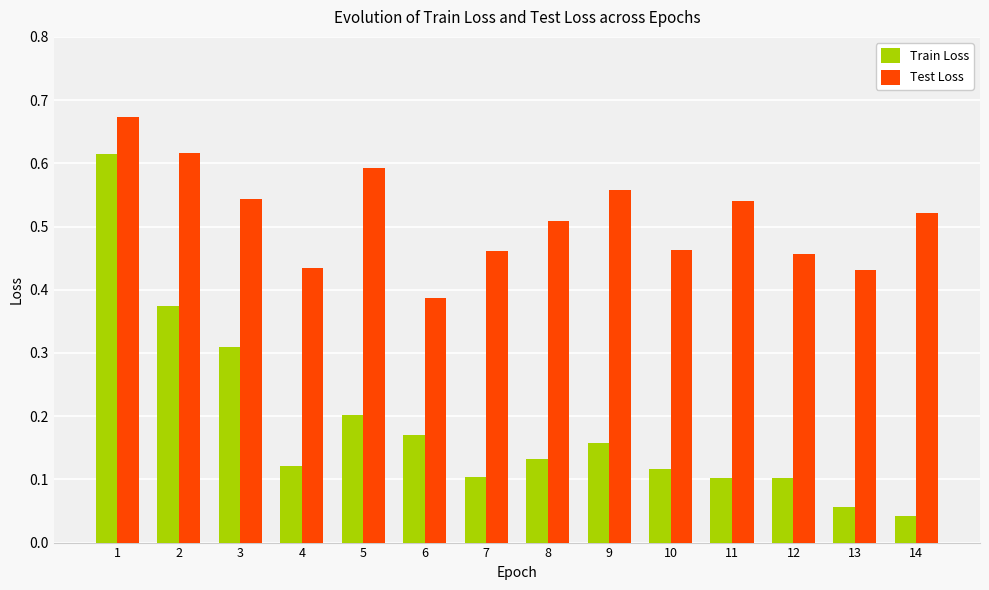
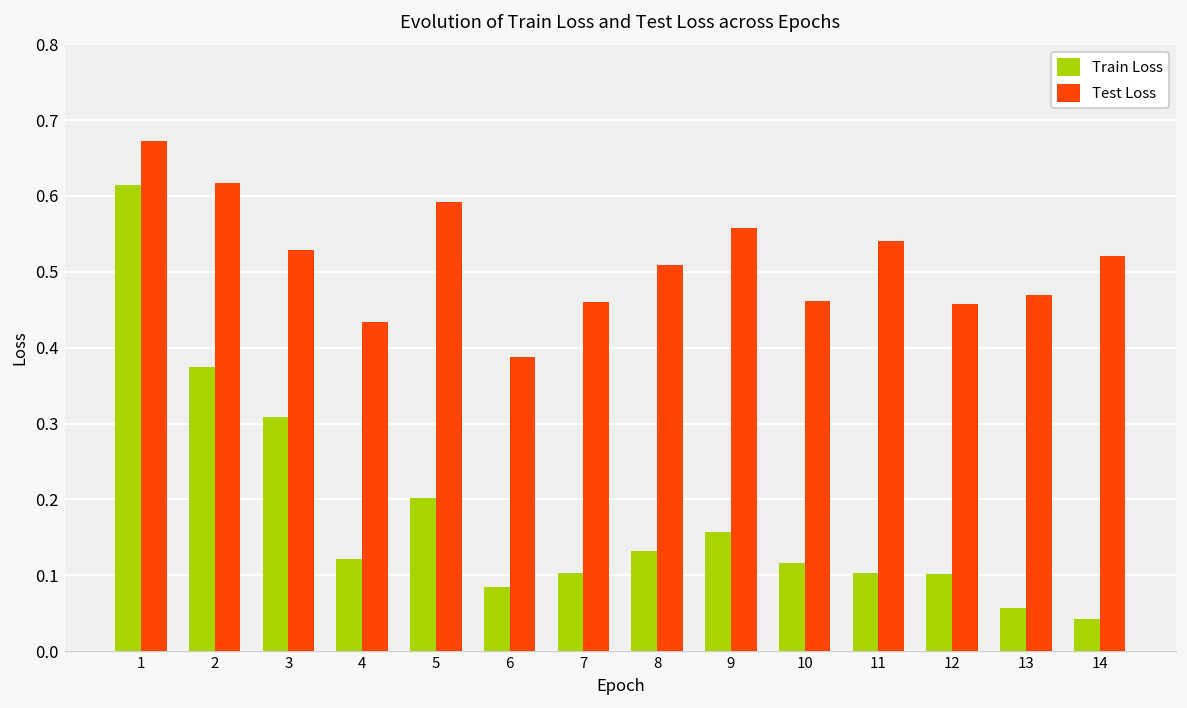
Test Loss, 3: 0.54 -> 0.53
Train Loss, 6: 0.17 -> 0.08
Test Loss, 13: 0.43 -> 0.47
